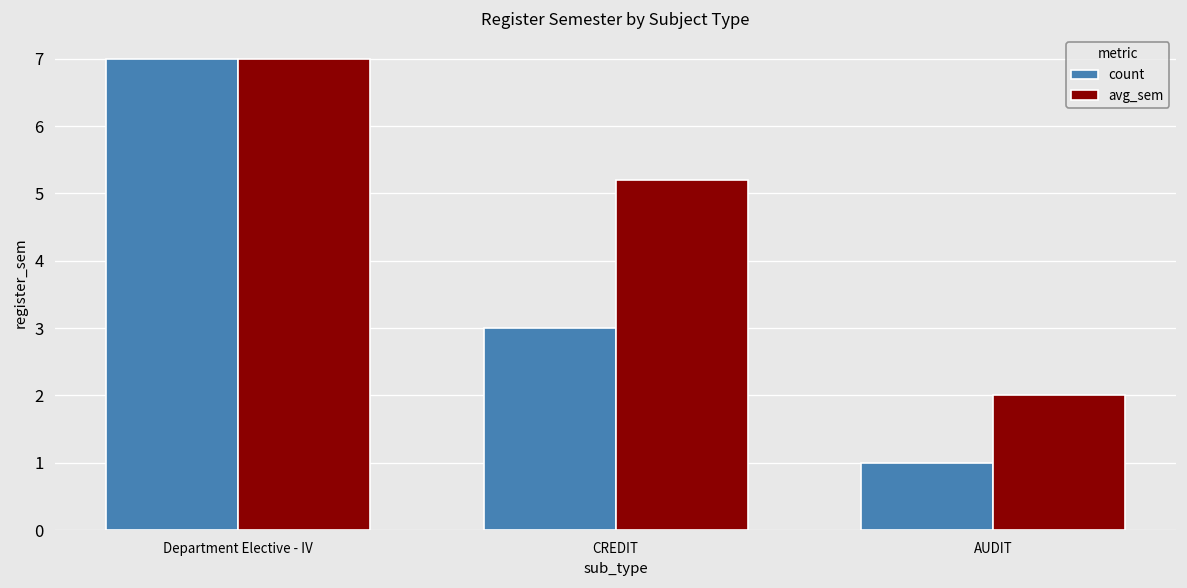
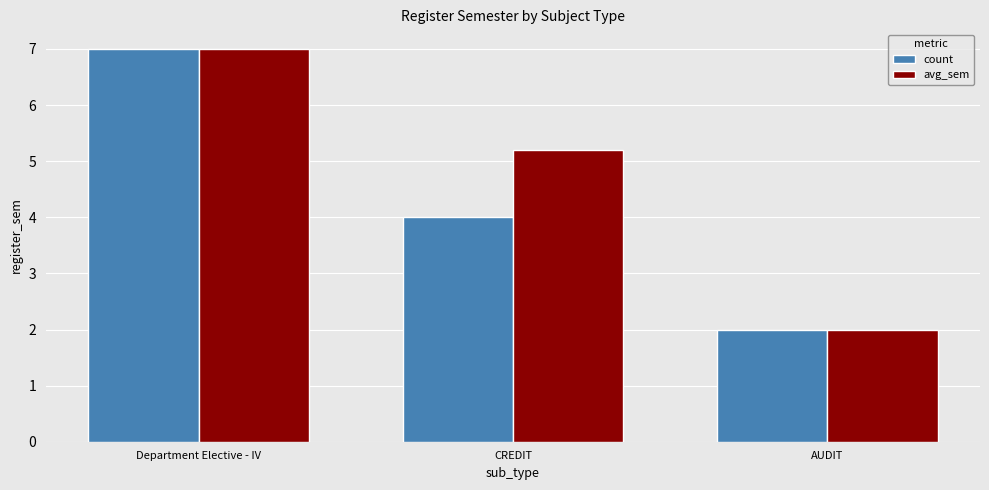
count, CREDIT: 3 -> 4
count, AUDIT: 1 -> 2
